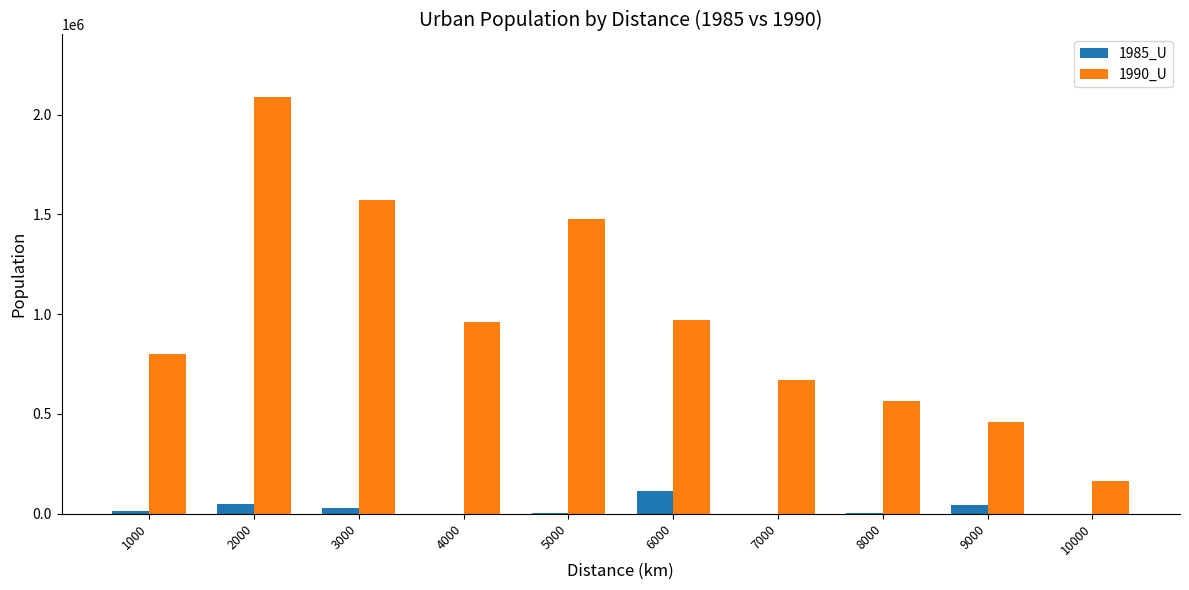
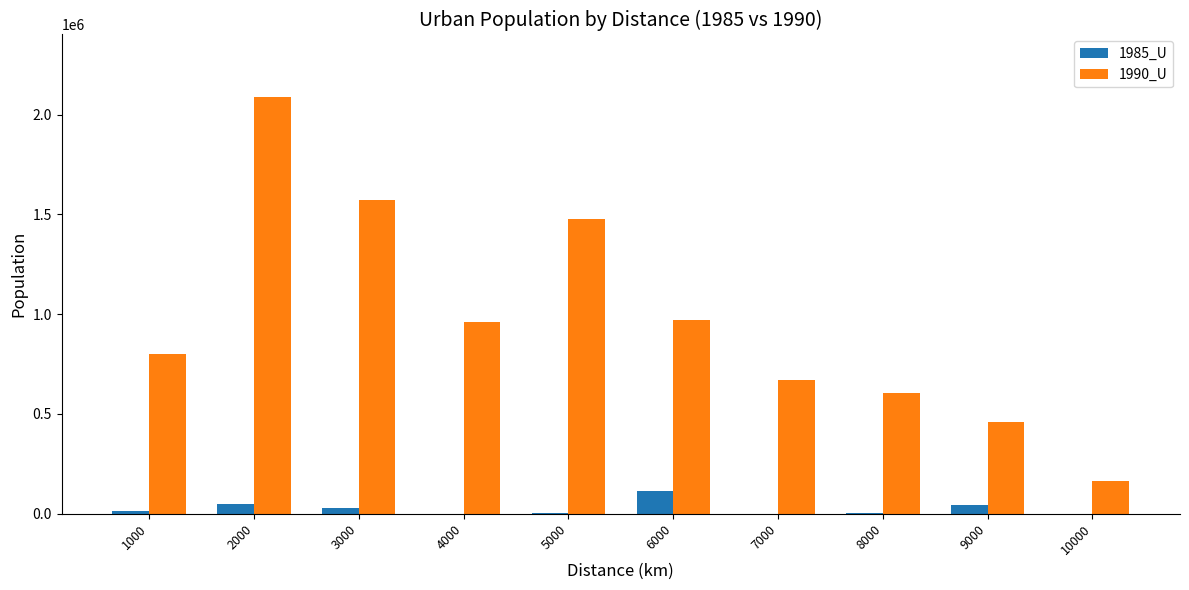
1990_U, 8000: 570000 -> 610000
